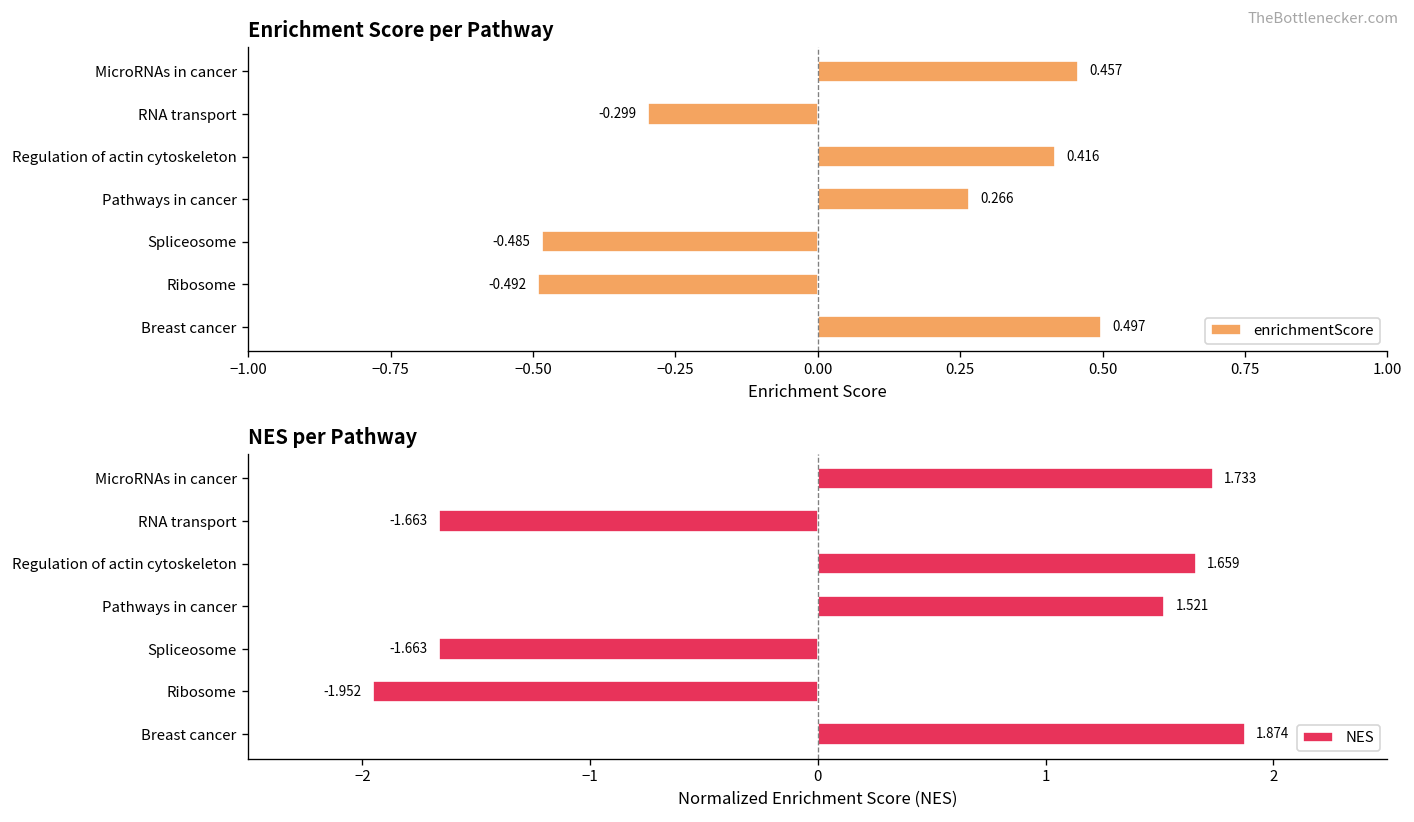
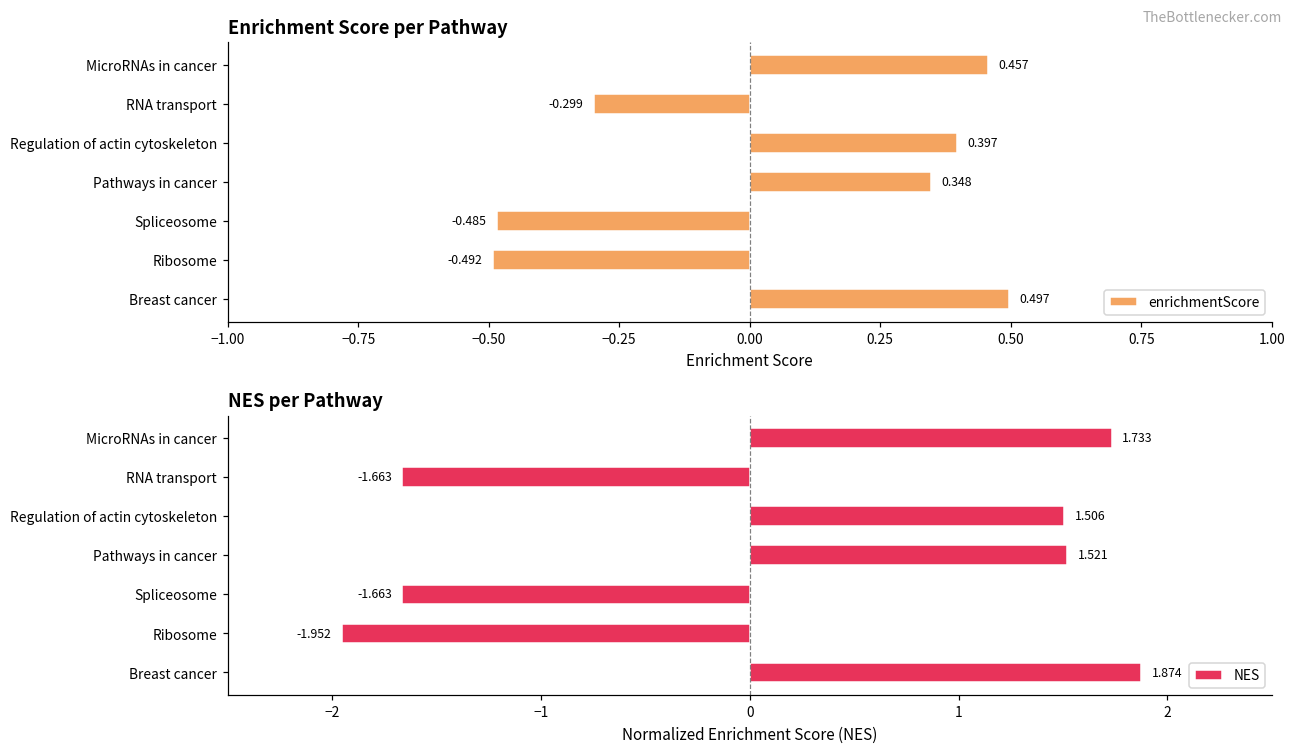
Enrichment Score per Pathway, Regulation of actin cytoskeleton: 0.416 -> 0.397
Enrichment Score per Pathway, Pathways in cancer: 0.266 -> 0.348
NES per Pathway, Regulation of actin cytoskeleton: 1.659 -> 1.506
